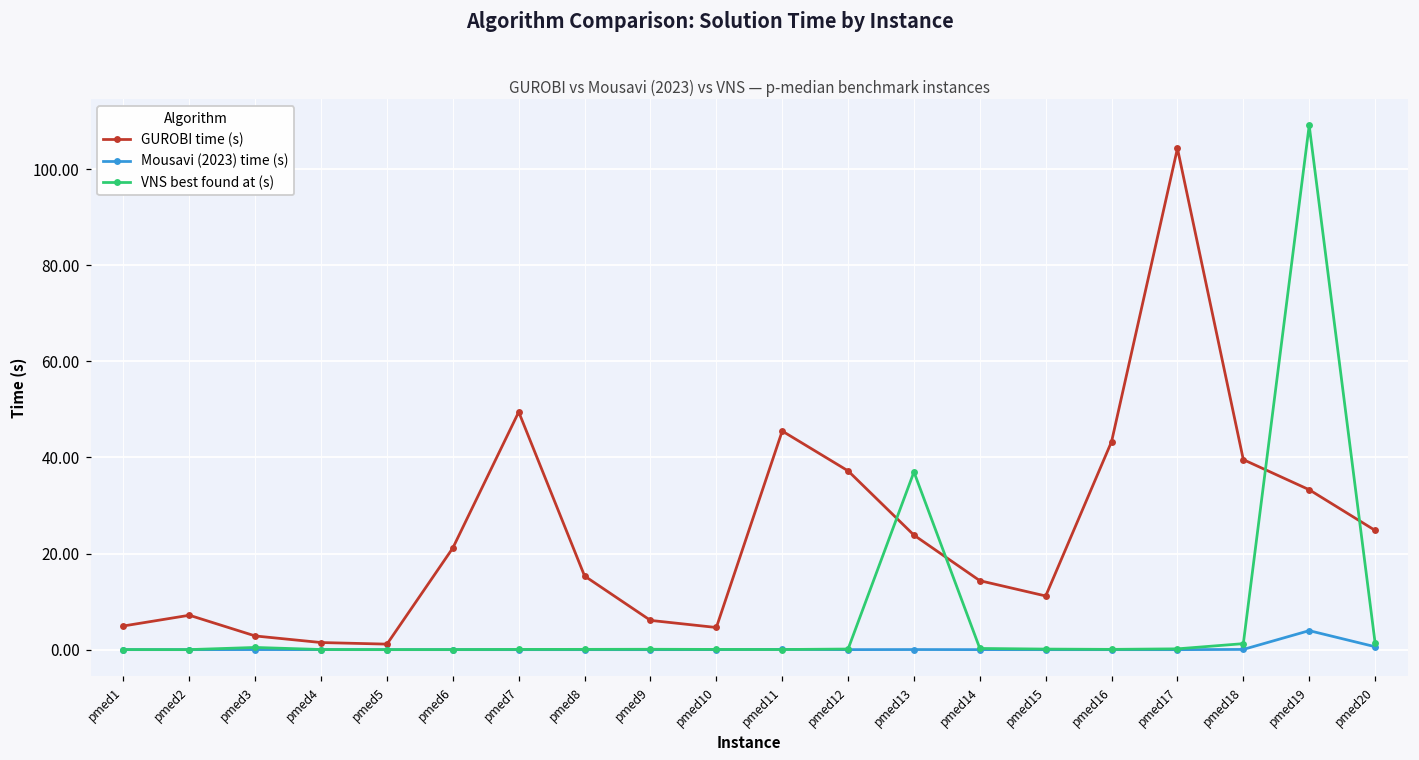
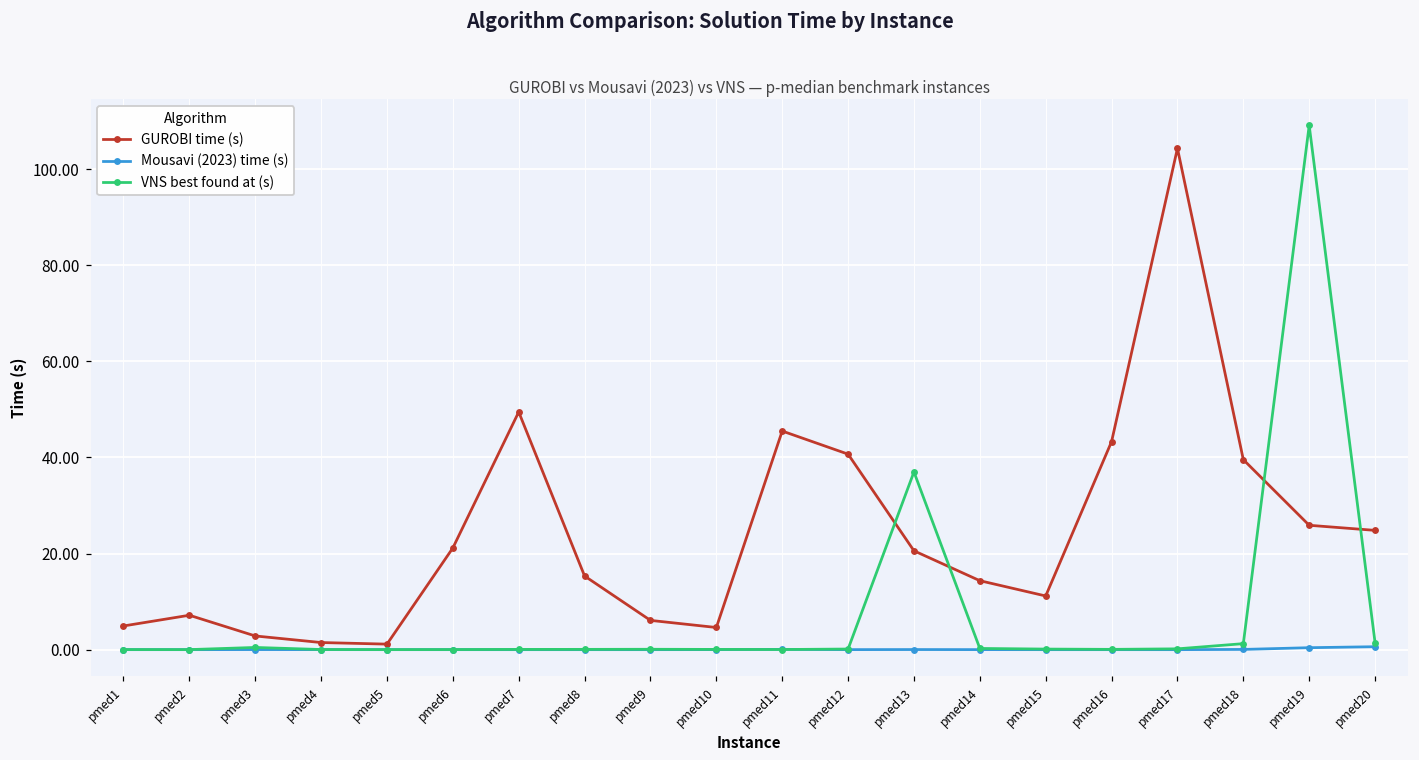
GUROBI time (s), pmed12: 37 -> 41
GUROBI time (s), pmed13: 24 -> 21
GUROBI time (s), pmed19: 33 -> 26
Mousavi (2023) time (s), pmed19: 4 -> 0
